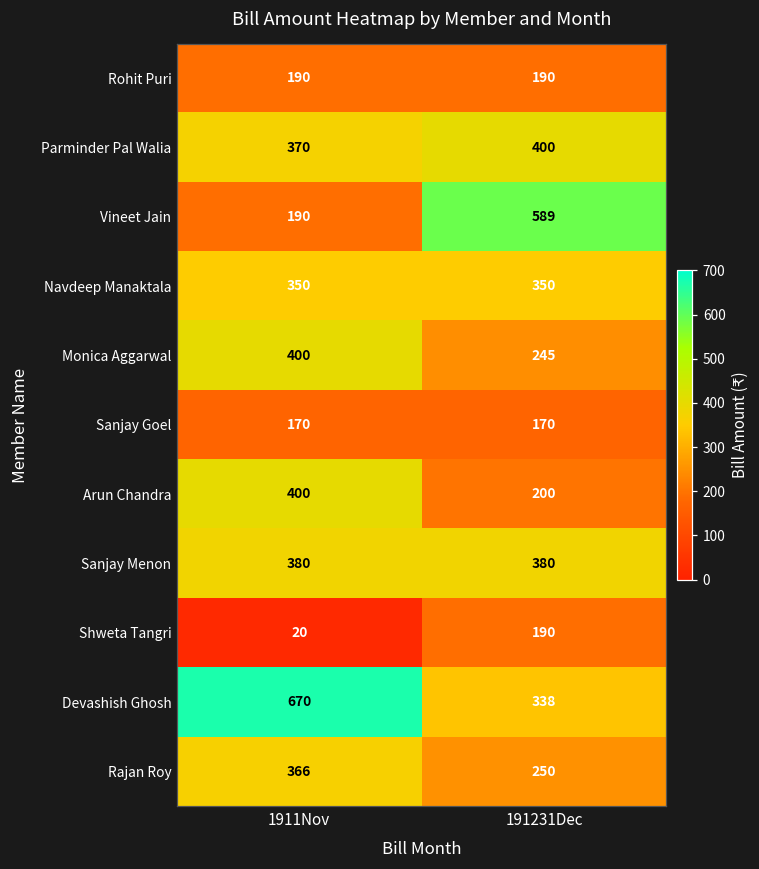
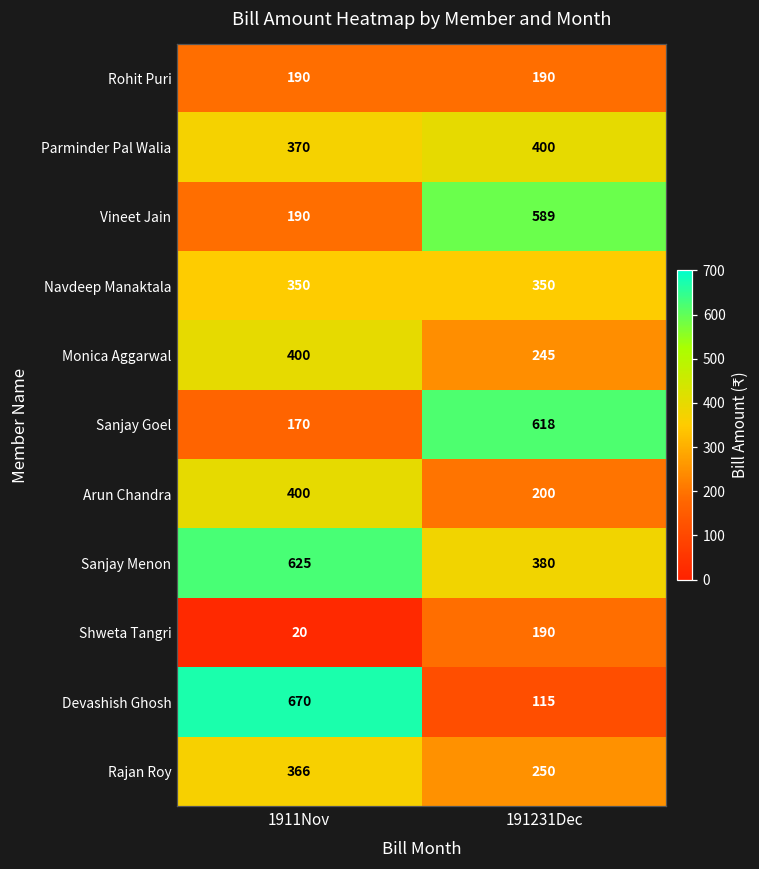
Sanjay Goel, 191231Dec: 170 -> 618
Sanjay Menon, 1911Nov: 380 -> 625
Devashish Ghosh, 191231Dec: 338 -> 115
